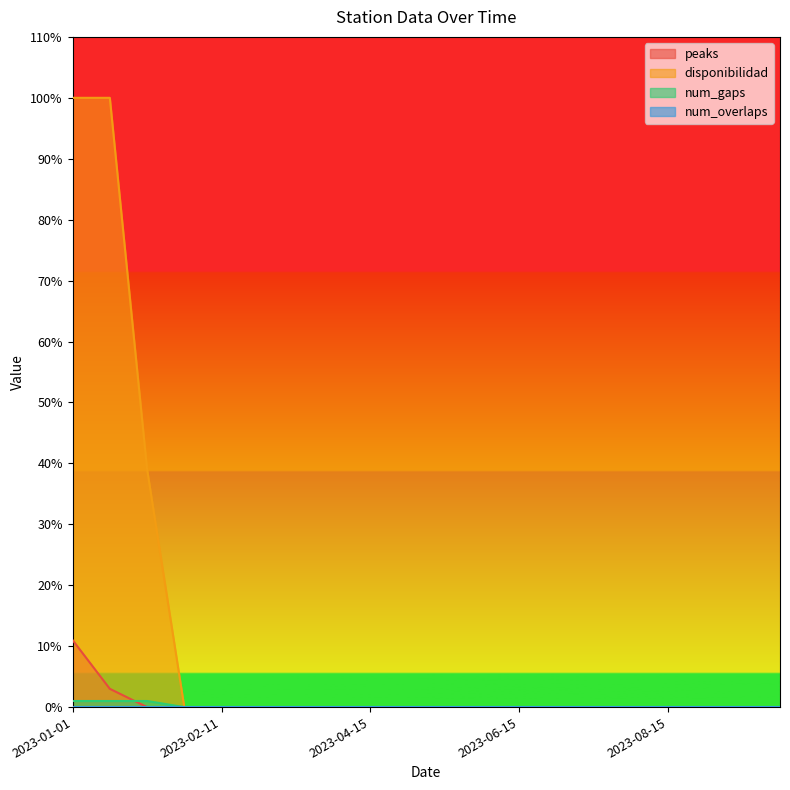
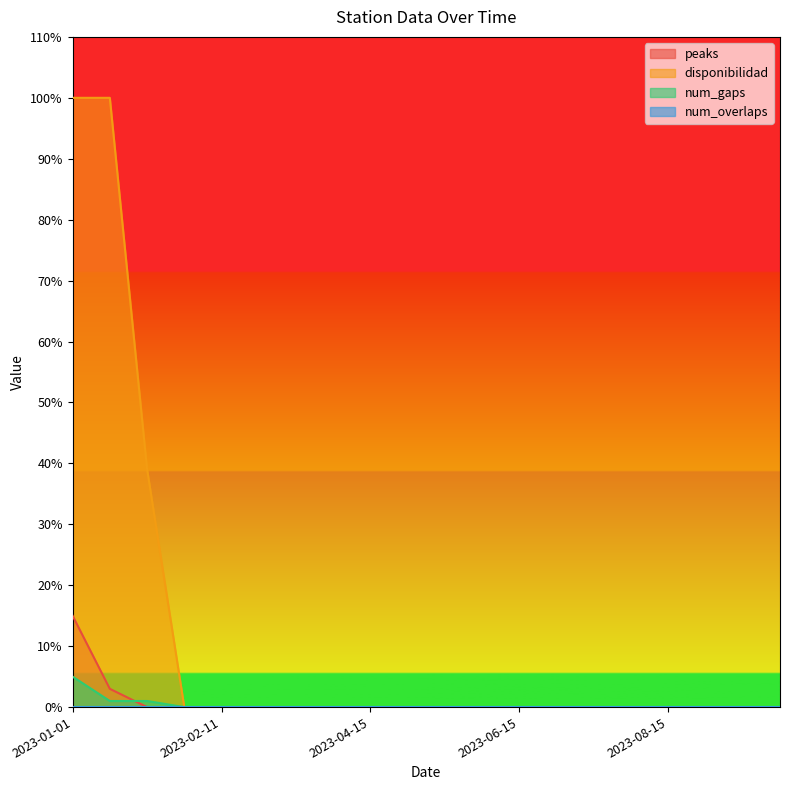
peaks, 2023-01-01: 11% -> 15%
num_gaps, 2023-01-01: 1% -> 5%
